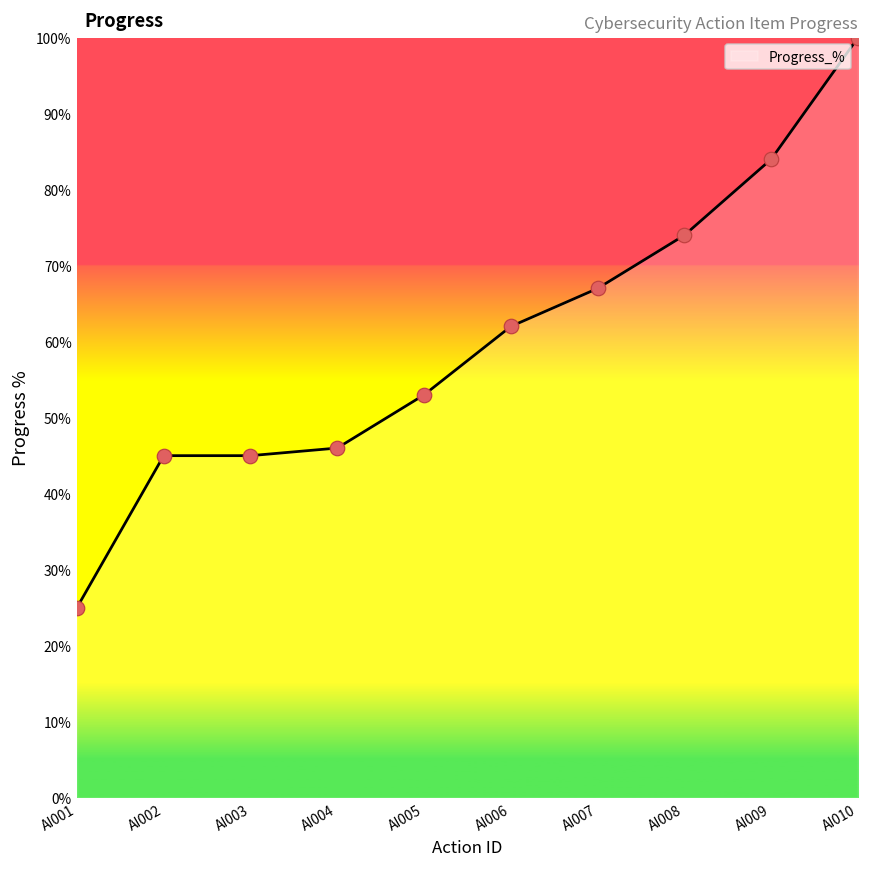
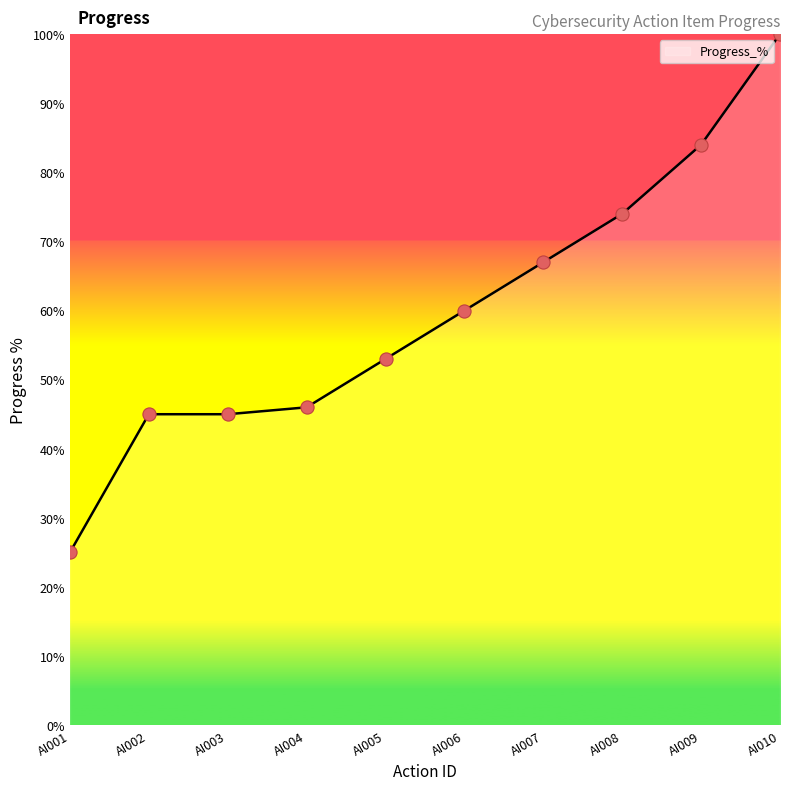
AI006: 62% -> 60%
